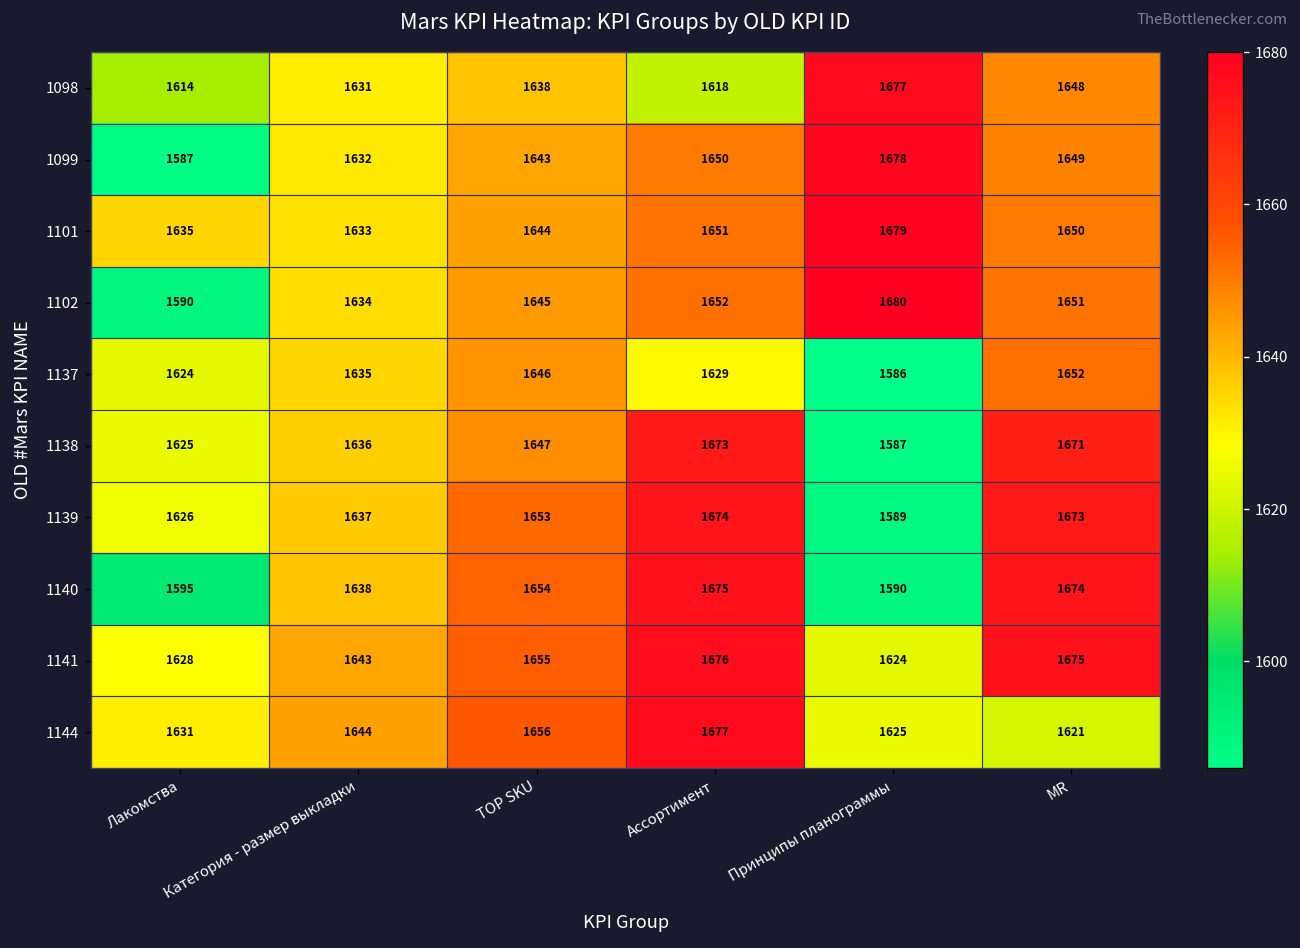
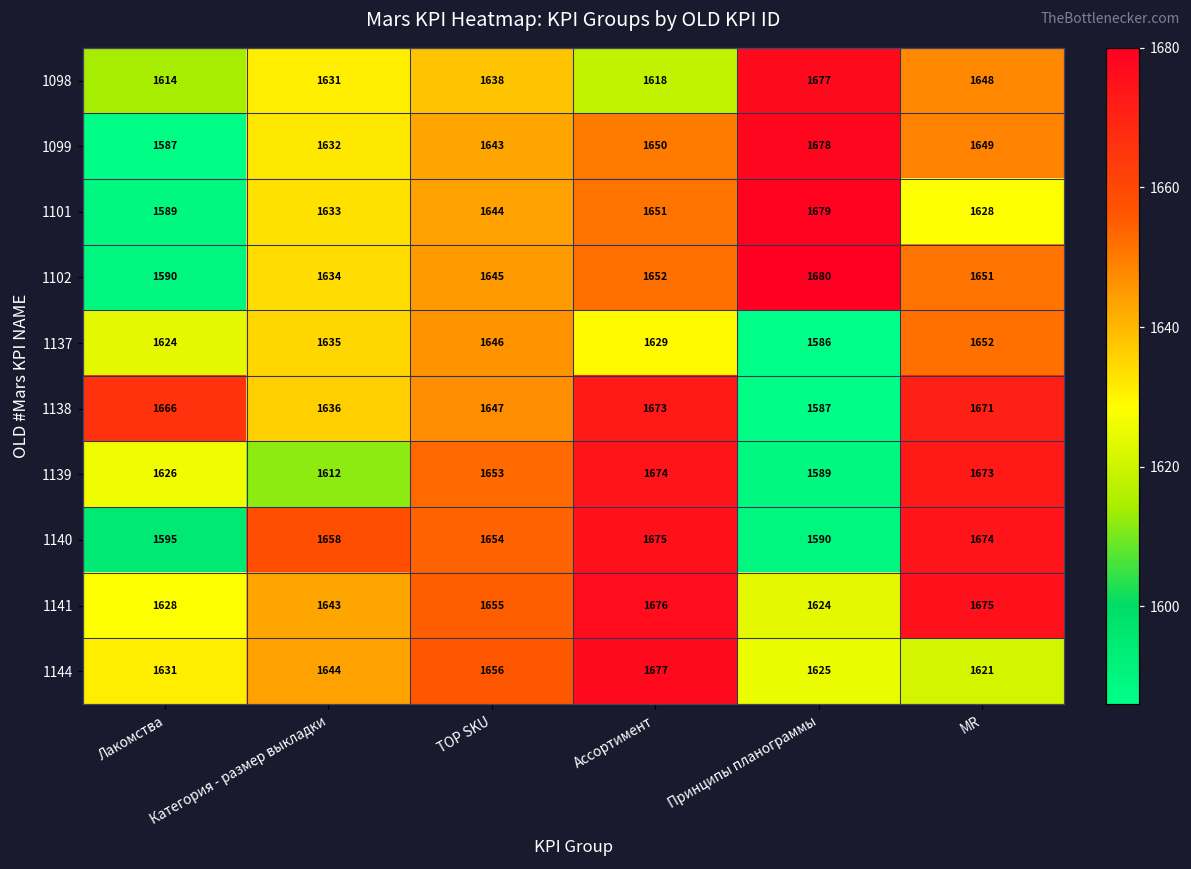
1101, Лакомства: 1635 -> 1589
1101, MR: 1650 -> 1628
1138, Лакомства: 1625 -> 1666
1139, Категория - размер выкладки: 1637 -> 1612
1140, Категория - размер выкладки: 1638 -> 1658
